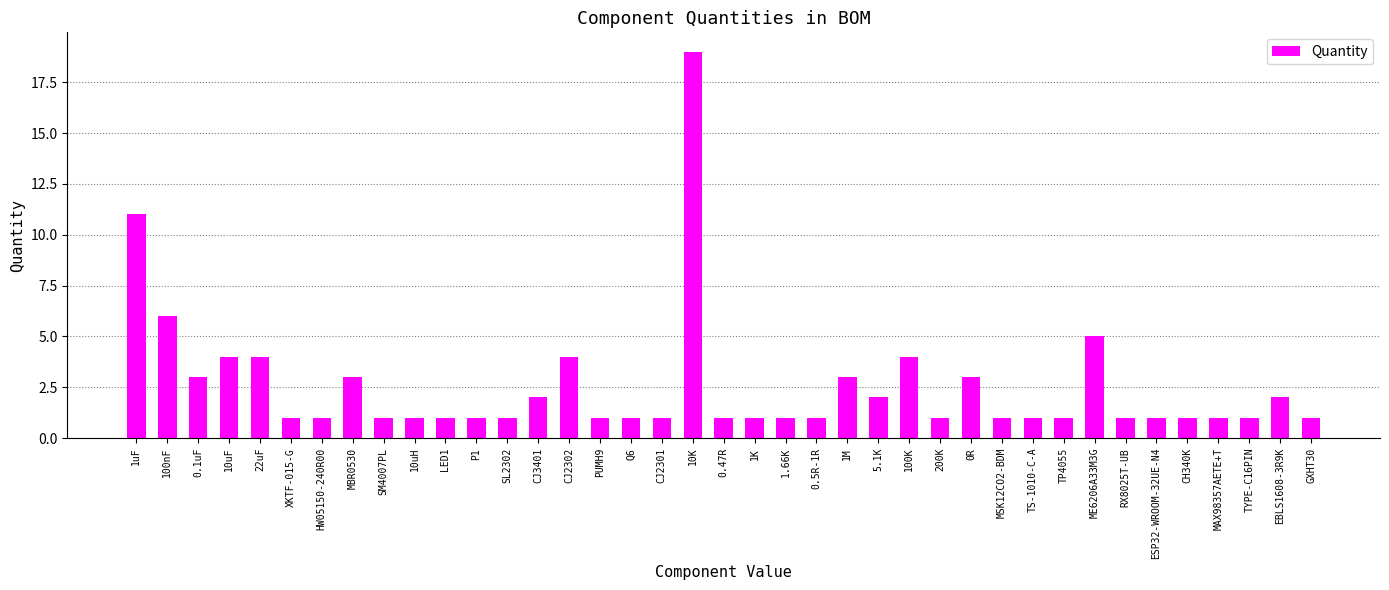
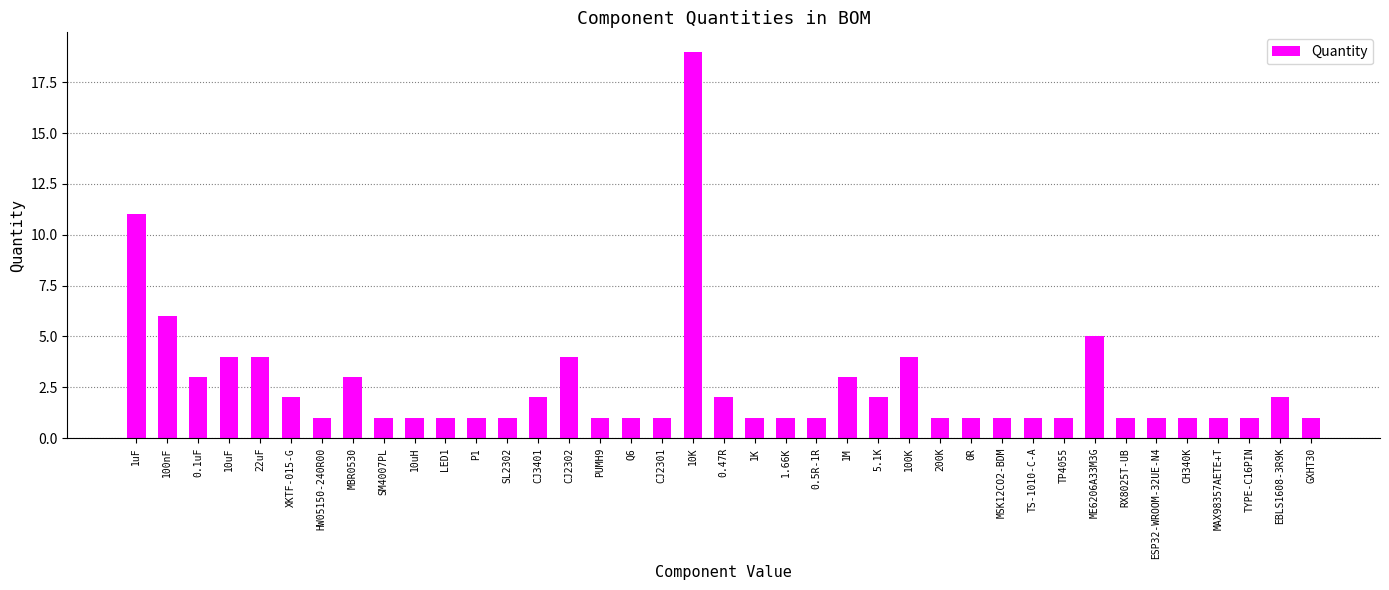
XKTF-015-G: 1 -> 2
0.47R: 1 -> 2
0R: 3 -> 1
